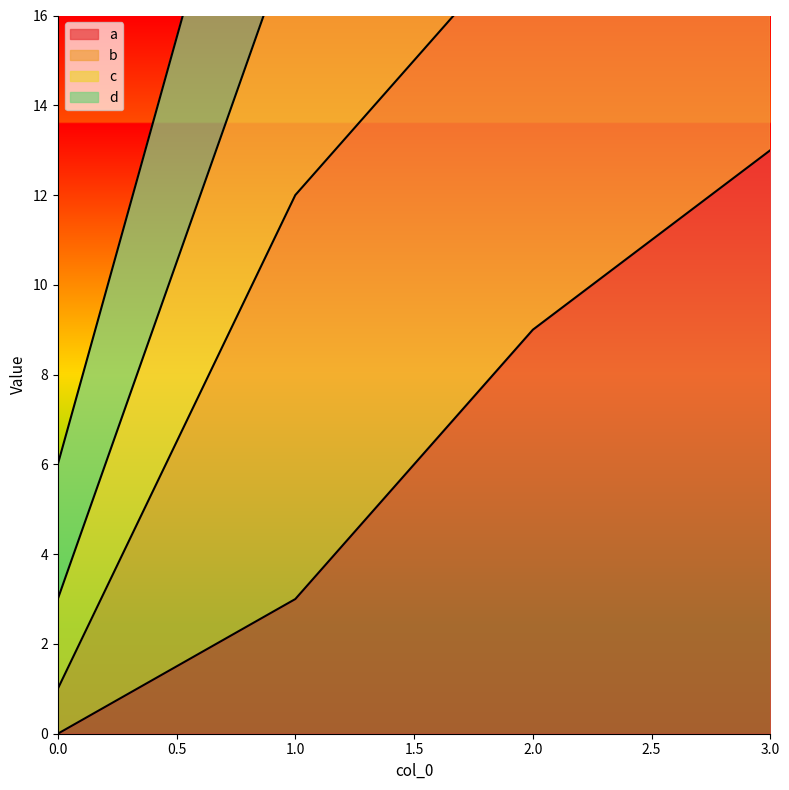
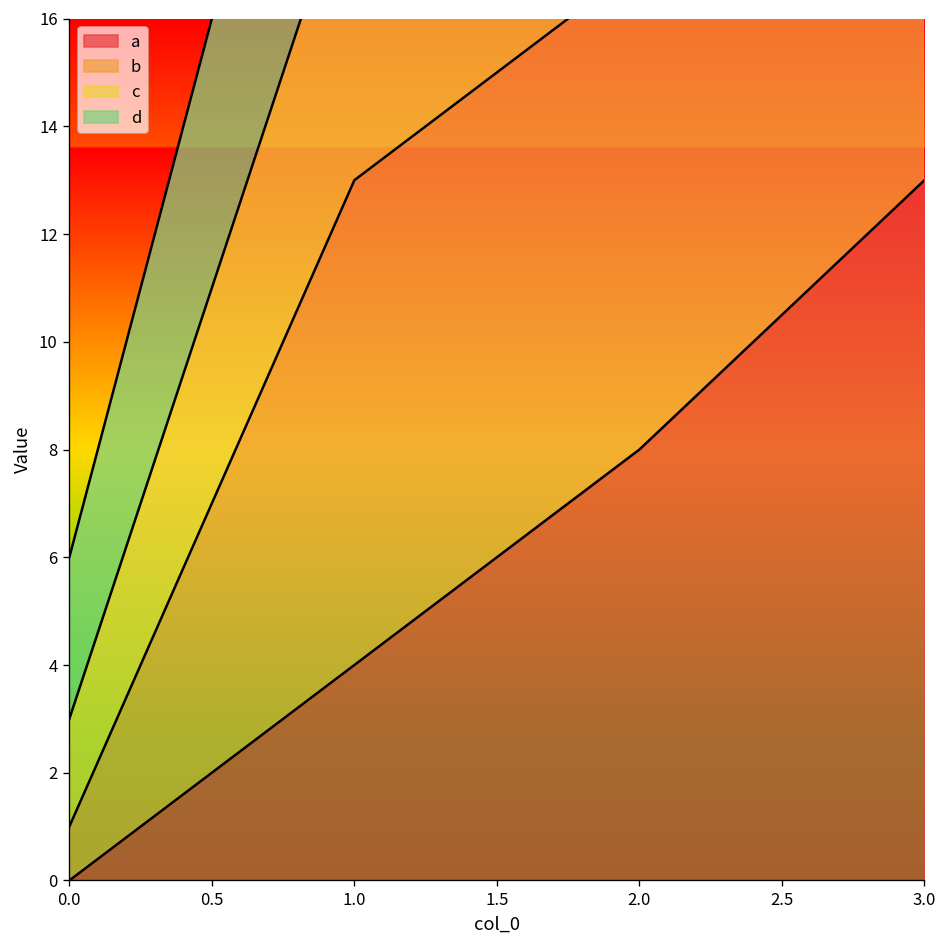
a, 1.0: 3 -> 4
a, 2.0: 9 -> 8
